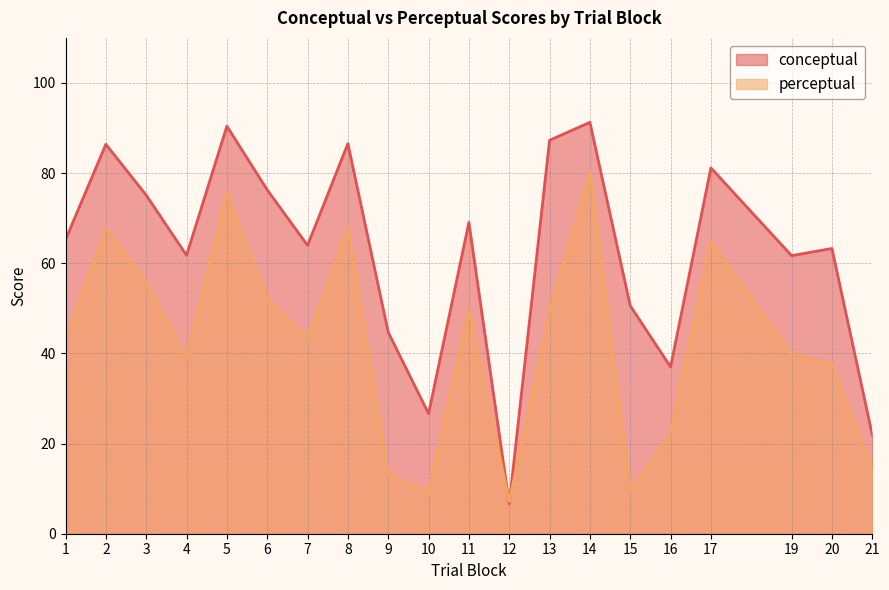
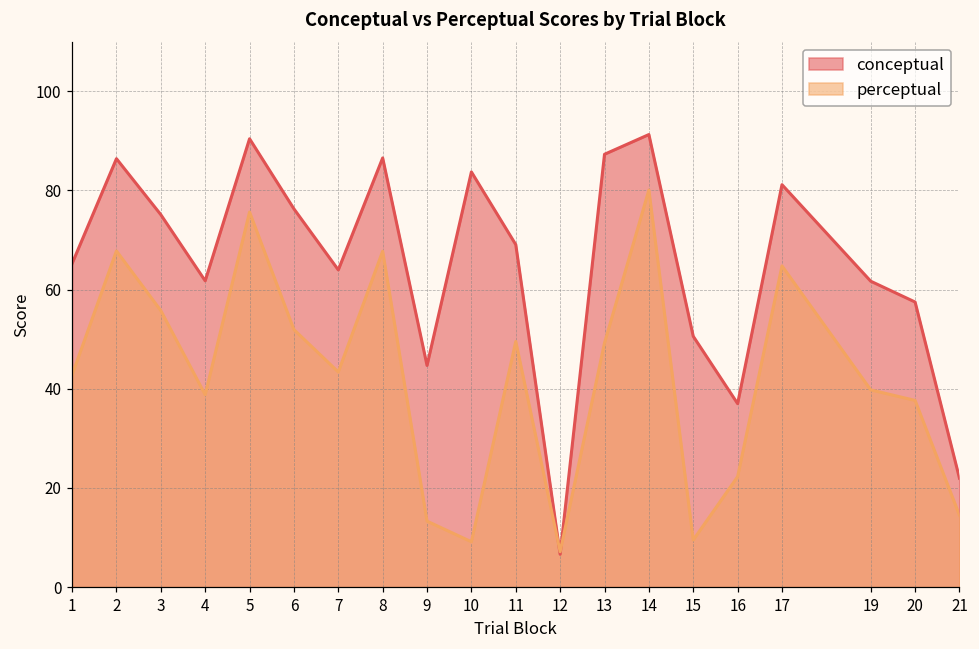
conceptual, 10: 27 -> 84
conceptual, 20: 63 -> 57
